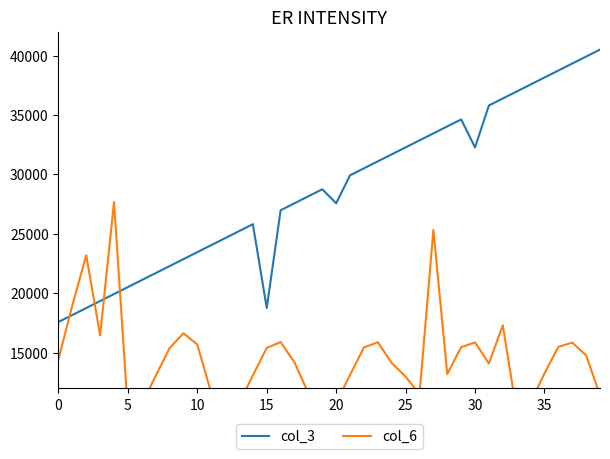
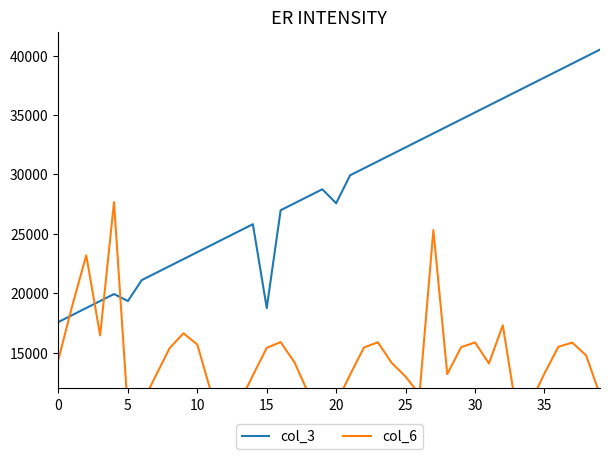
col_3, 5: 20500 -> 19400
col_3, 30: 32300 -> 35200
